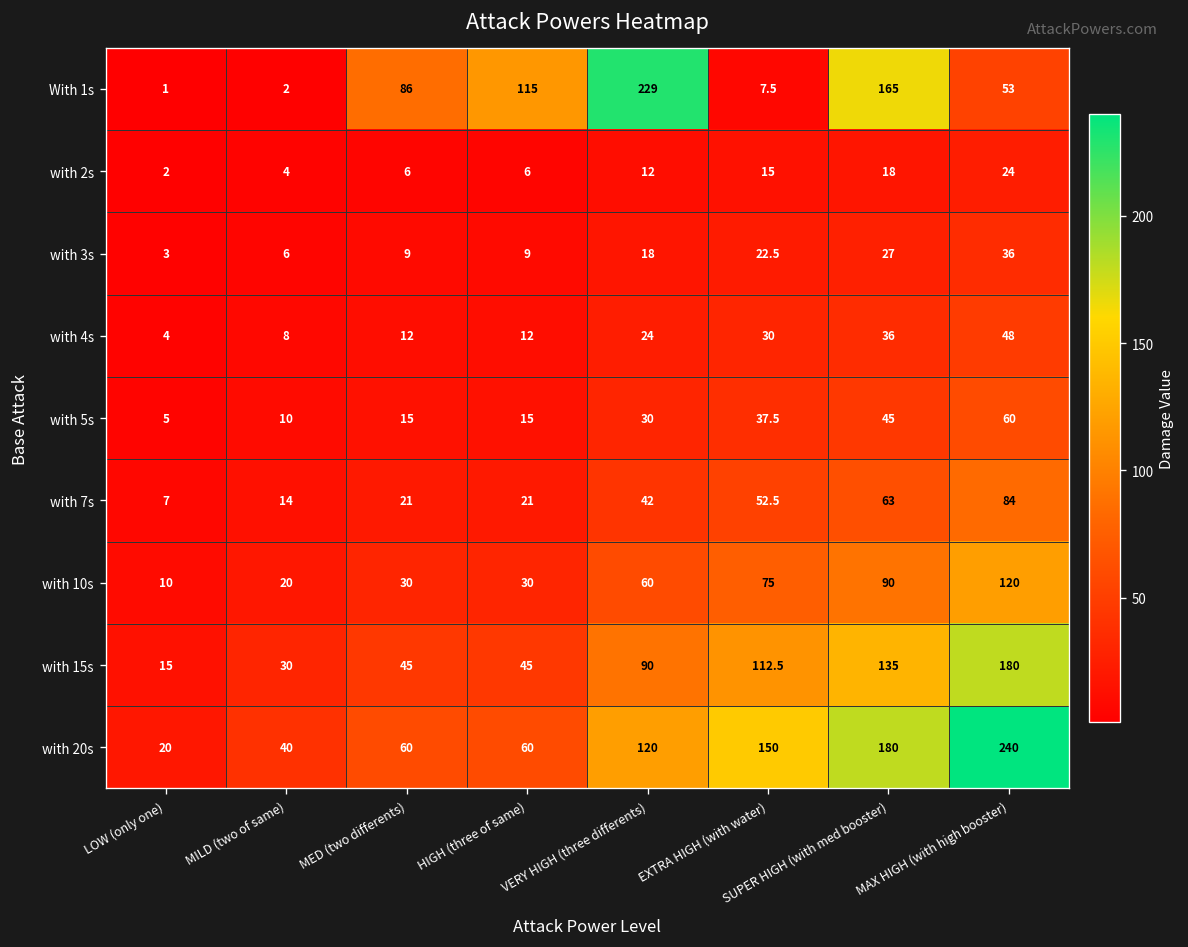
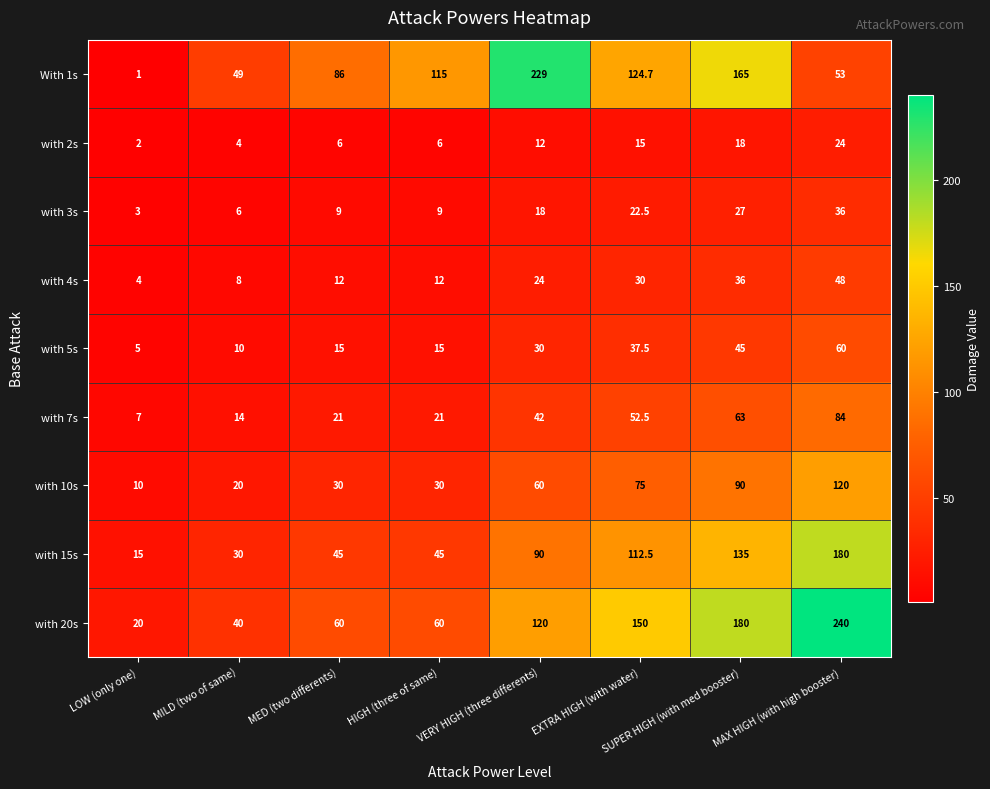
With 1s, MILD (two of same): 2 -> 49
With 1s, EXTRA HIGH (with water): 7.5 -> 124.7
